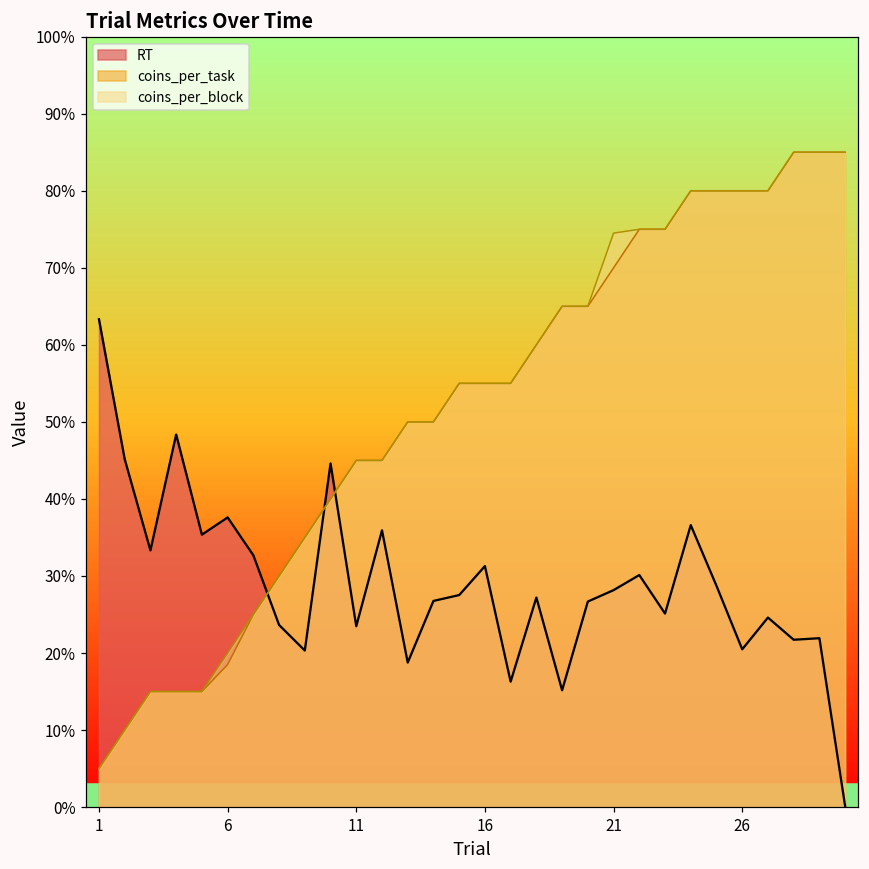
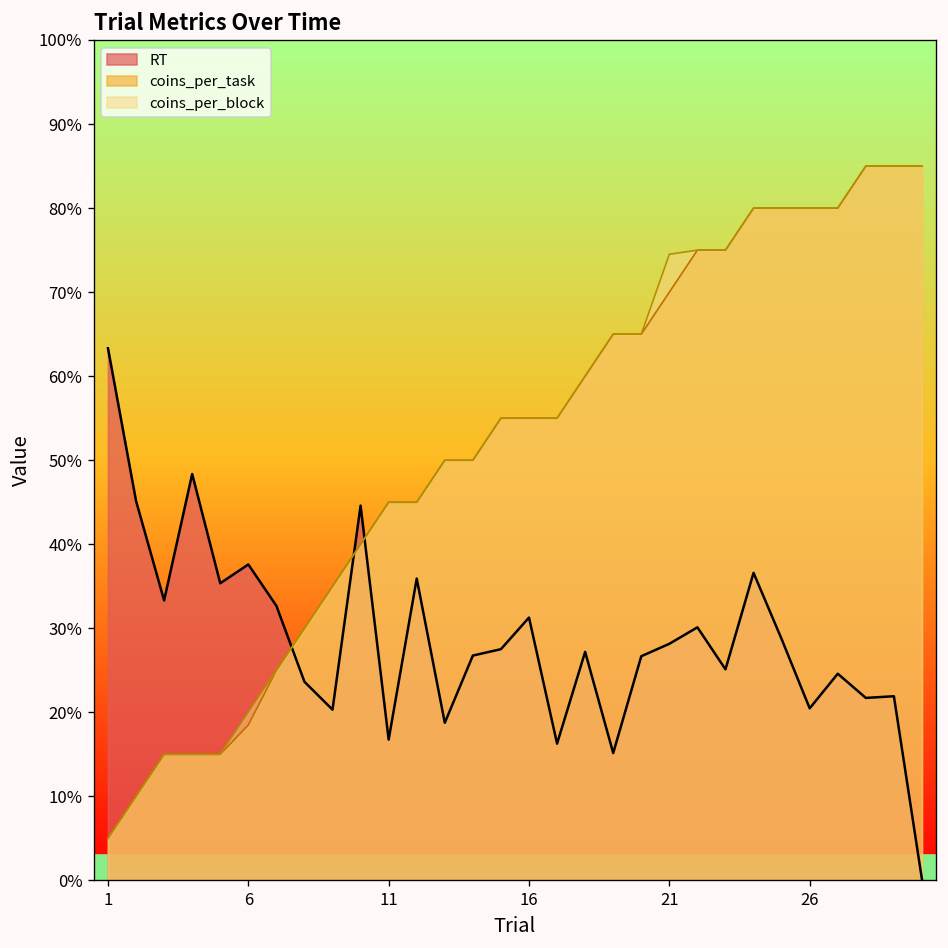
RT, 11: 23% -> 17%
